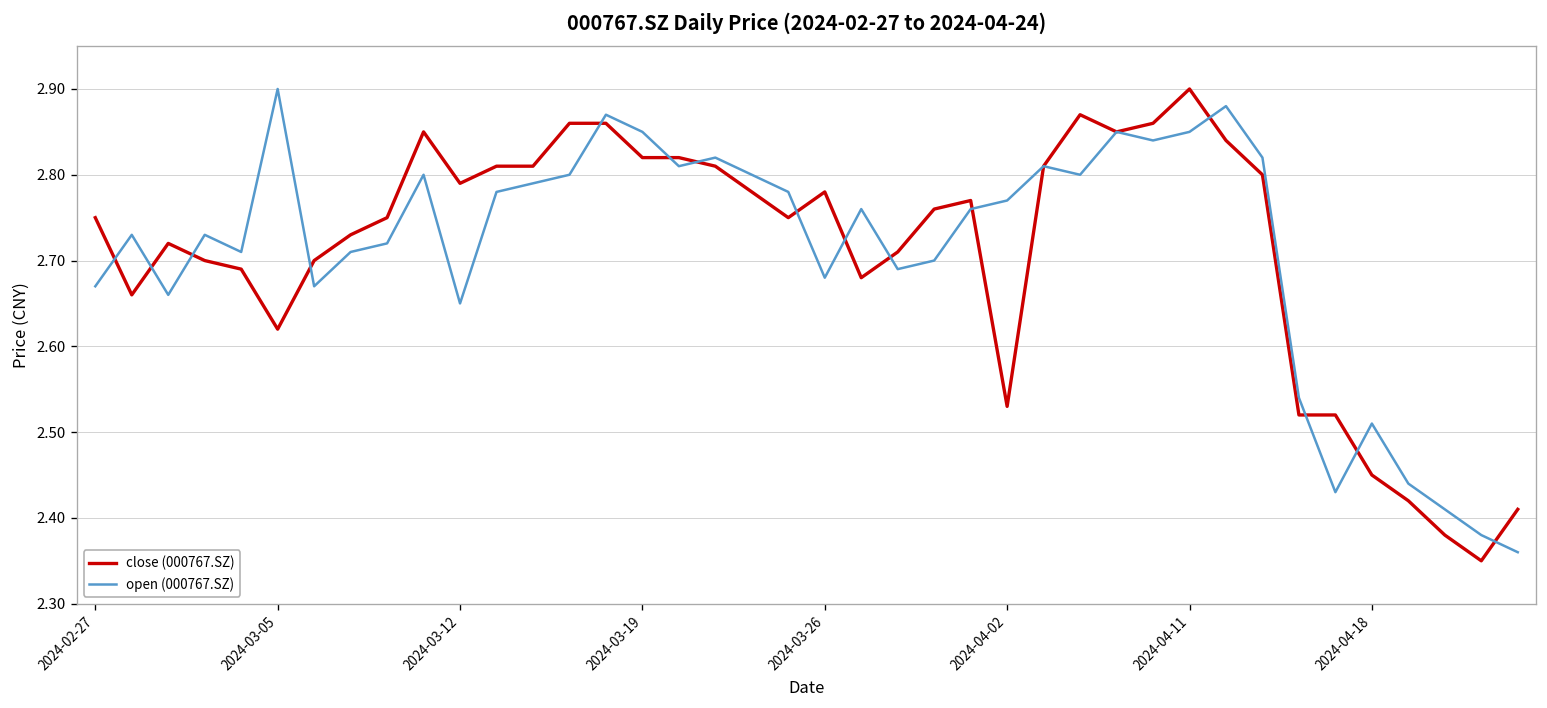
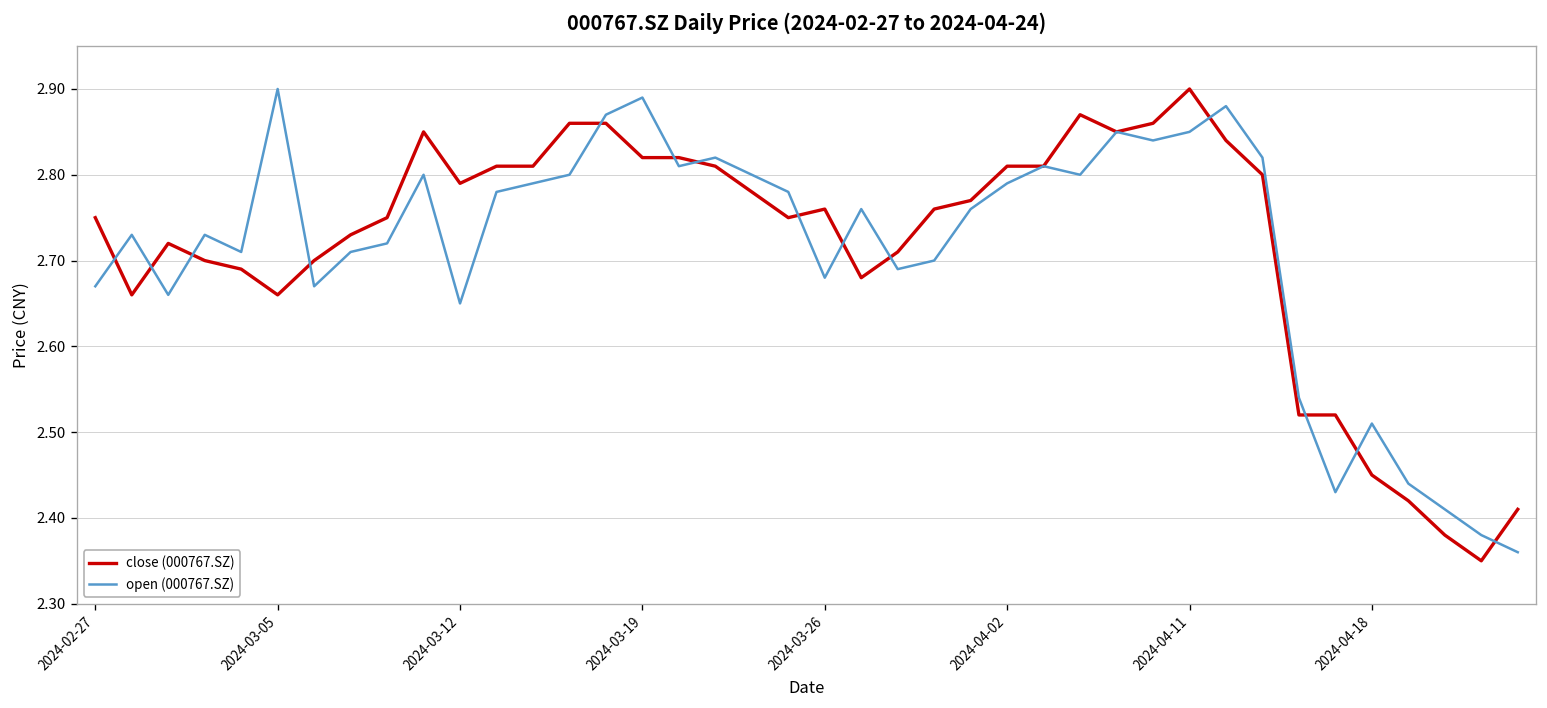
close (000767.SZ), 2024-03-05: 2.62 -> 2.66
open (000767.SZ), 2024-03-19: 2.85 -> 2.89
close (000767.SZ), 2024-03-26: 2.78 -> 2.76
close (000767.SZ), 2024-04-02: 2.53 -> 2.81
open (000767.SZ), 2024-04-02: 2.77 -> 2.79
